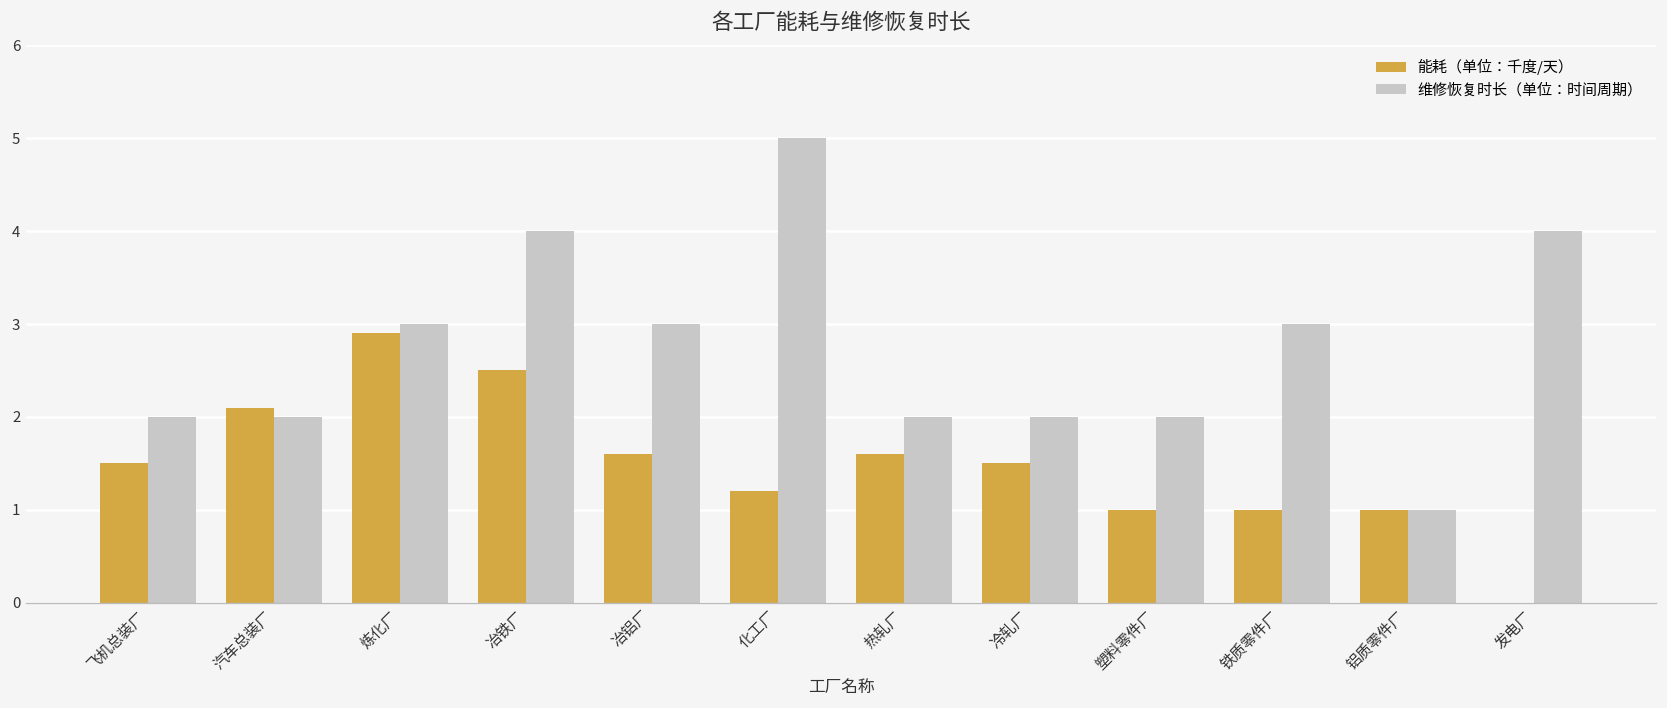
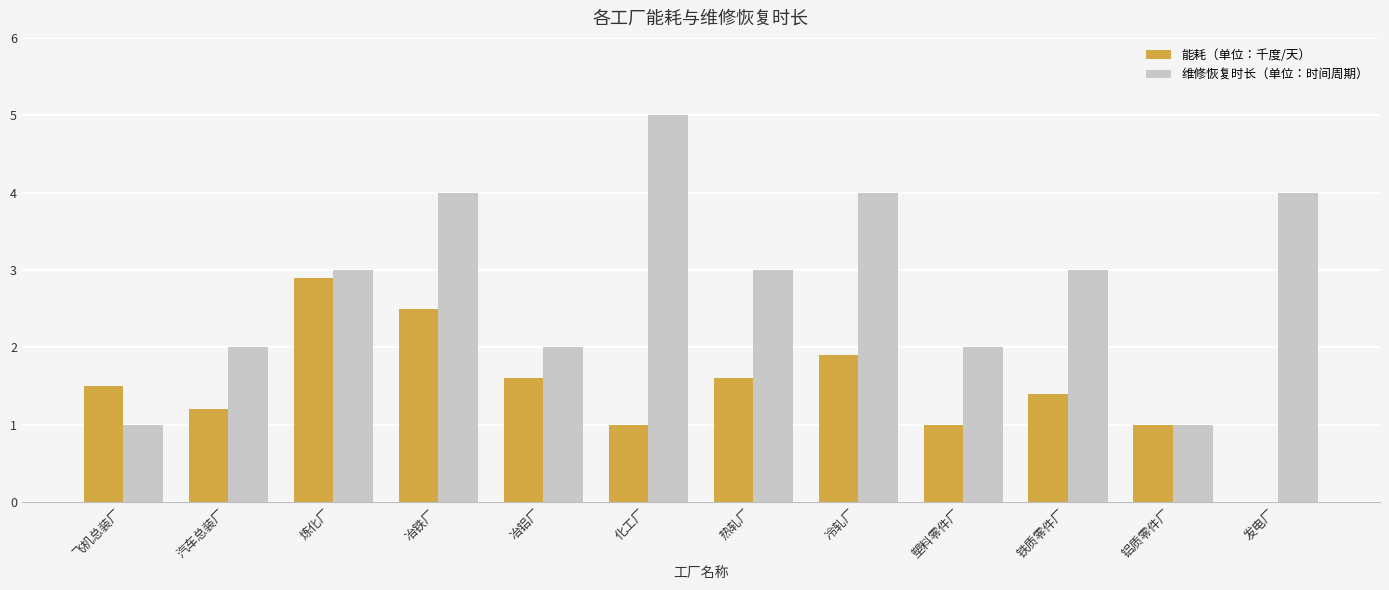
维修恢复时长（单位：时间周期）, 飞机总装厂: 2 -> 1
能耗（单位：千度/天）, 汽车总装厂: 2.1 -> 1.2
维修恢复时长（单位：时间周期）, 冶铝厂: 3 -> 2
能耗（单位：千度/天）, 化工厂: 1.2 -> 1.0
维修恢复时长（单位：时间周期）, 热轧厂: 2 -> 3
能耗（单位：千度/天）, 冷轧厂: 1.5 -> 1.9
维修恢复时长（单位：时间周期）, 冷轧厂: 2 -> 4
能耗（单位：千度/天）, 铁质零件厂: 1.0 -> 1.4
